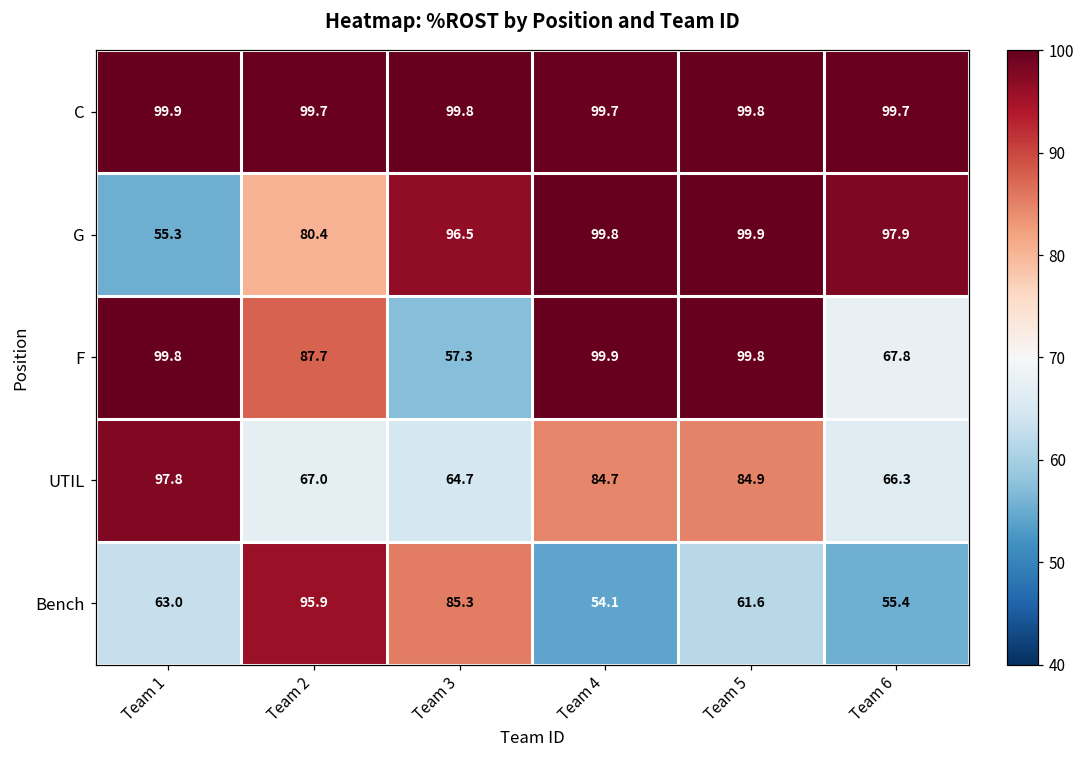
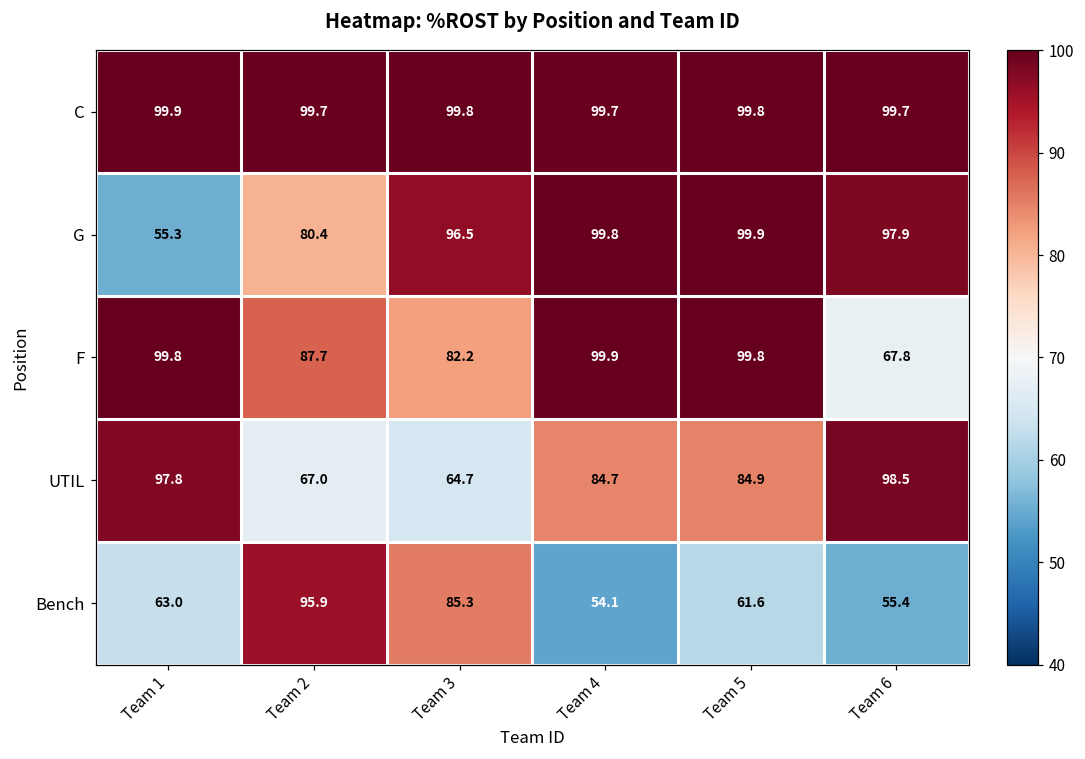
F, Team 3: 57.3 -> 82.2
UTIL, Team 6: 66.3 -> 98.5
